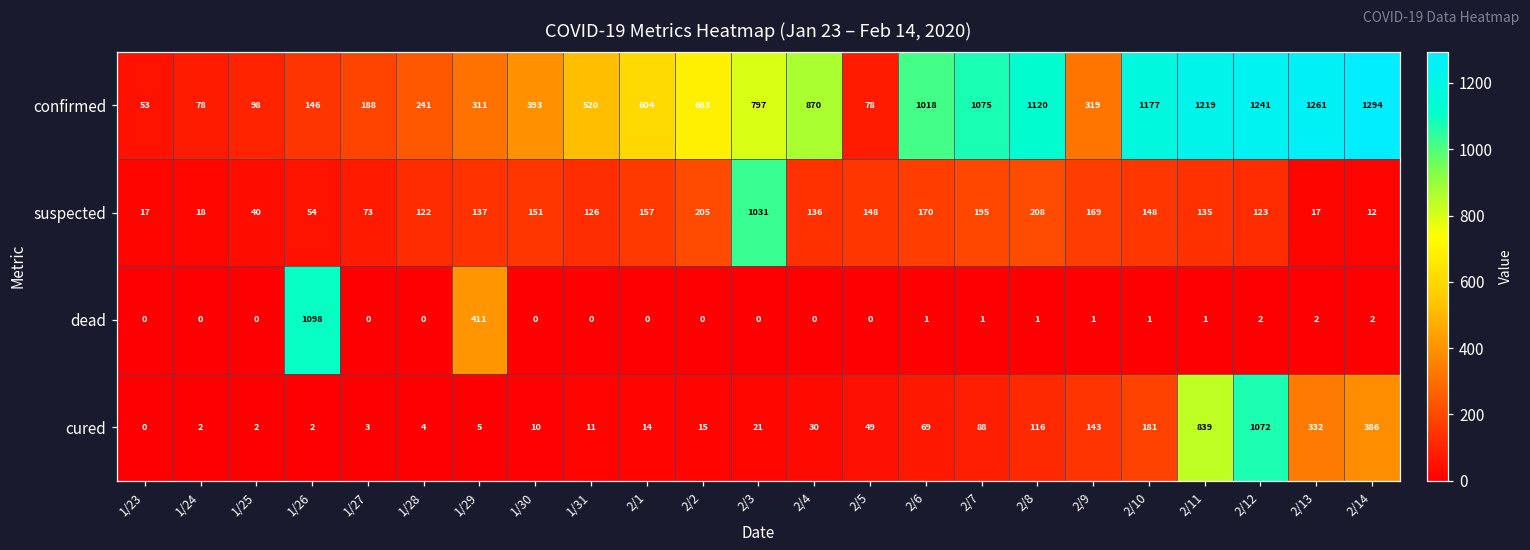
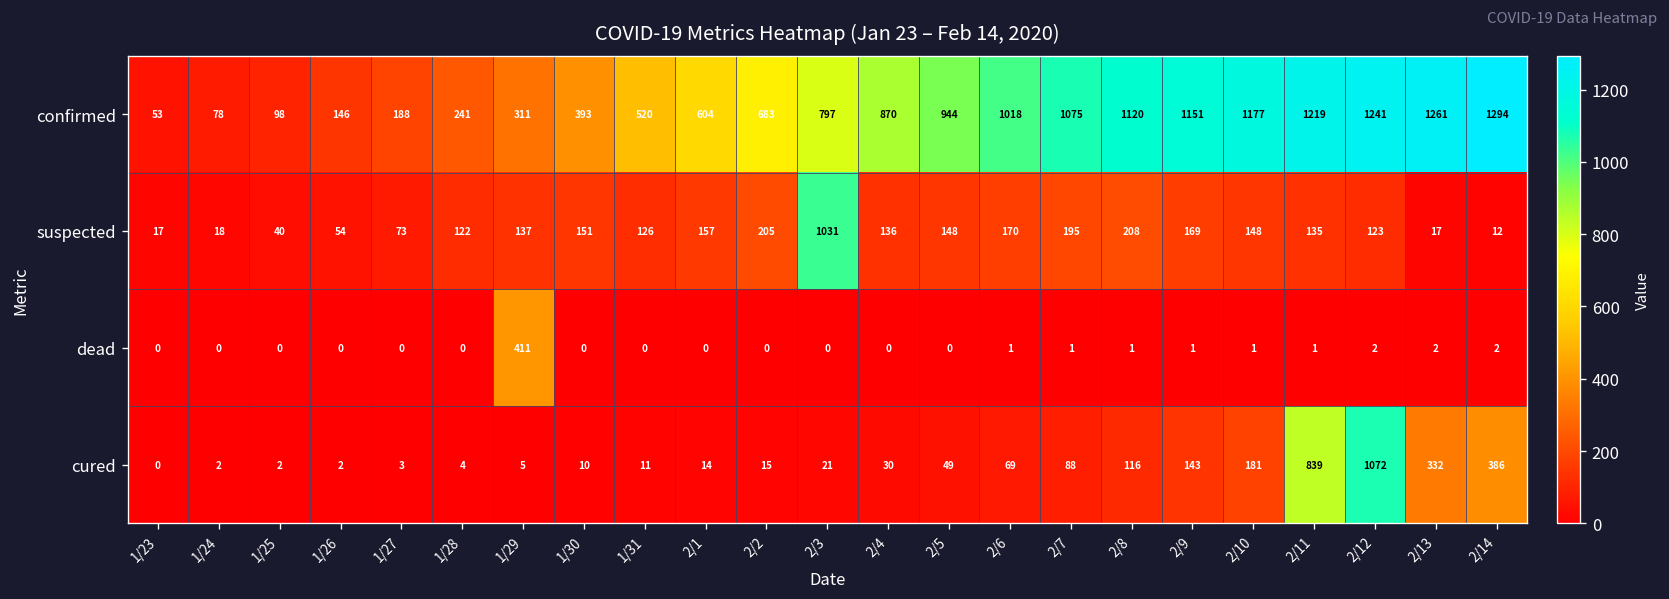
confirmed, 2/5: 78 -> 944
confirmed, 2/9: 319 -> 1151
dead, 1/26: 1098 -> 0
